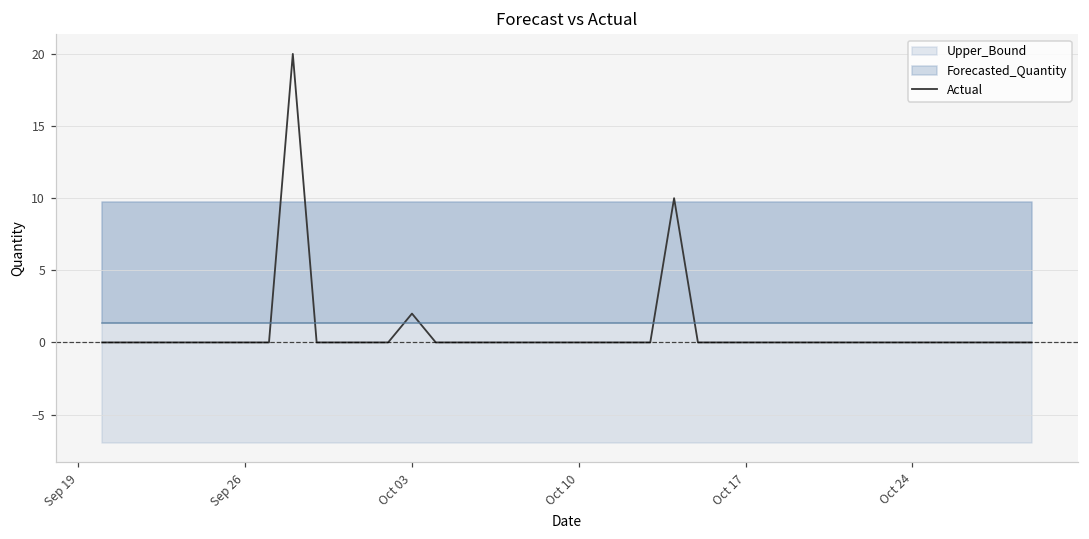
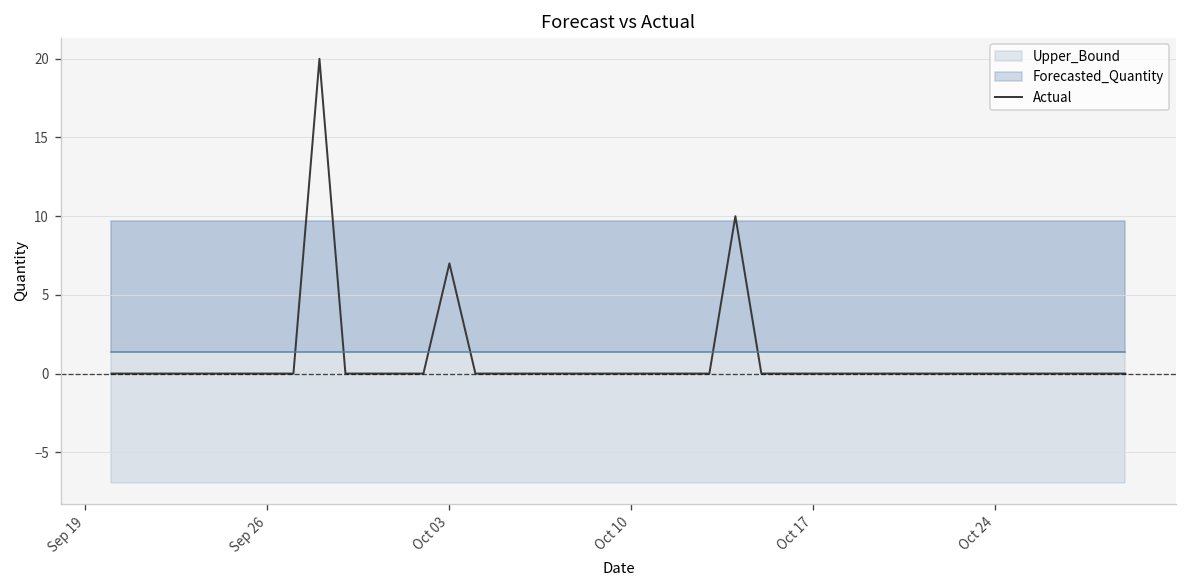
Actual, Oct 03: 2 -> 7
